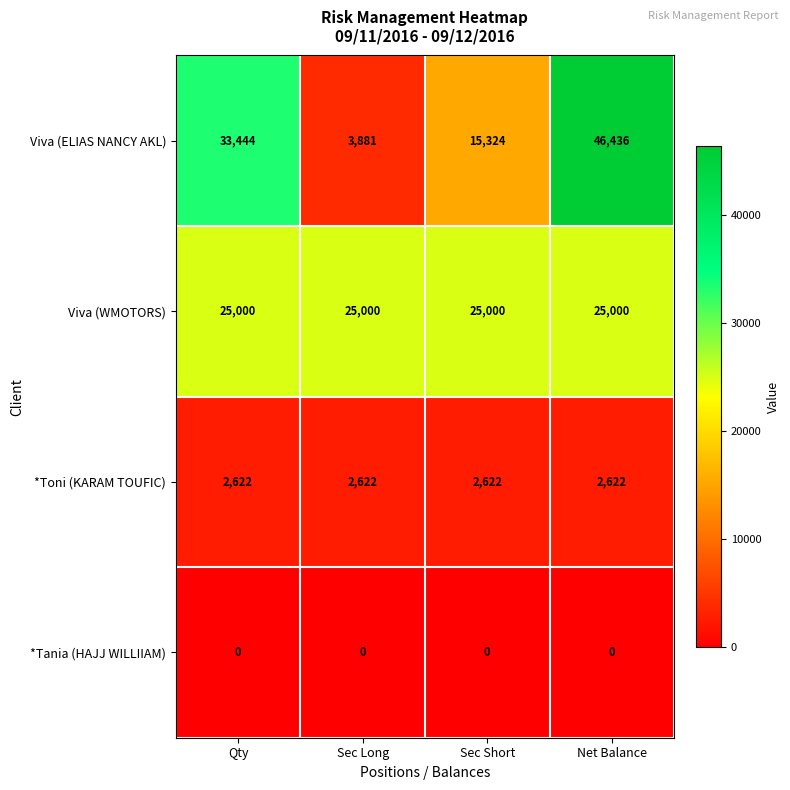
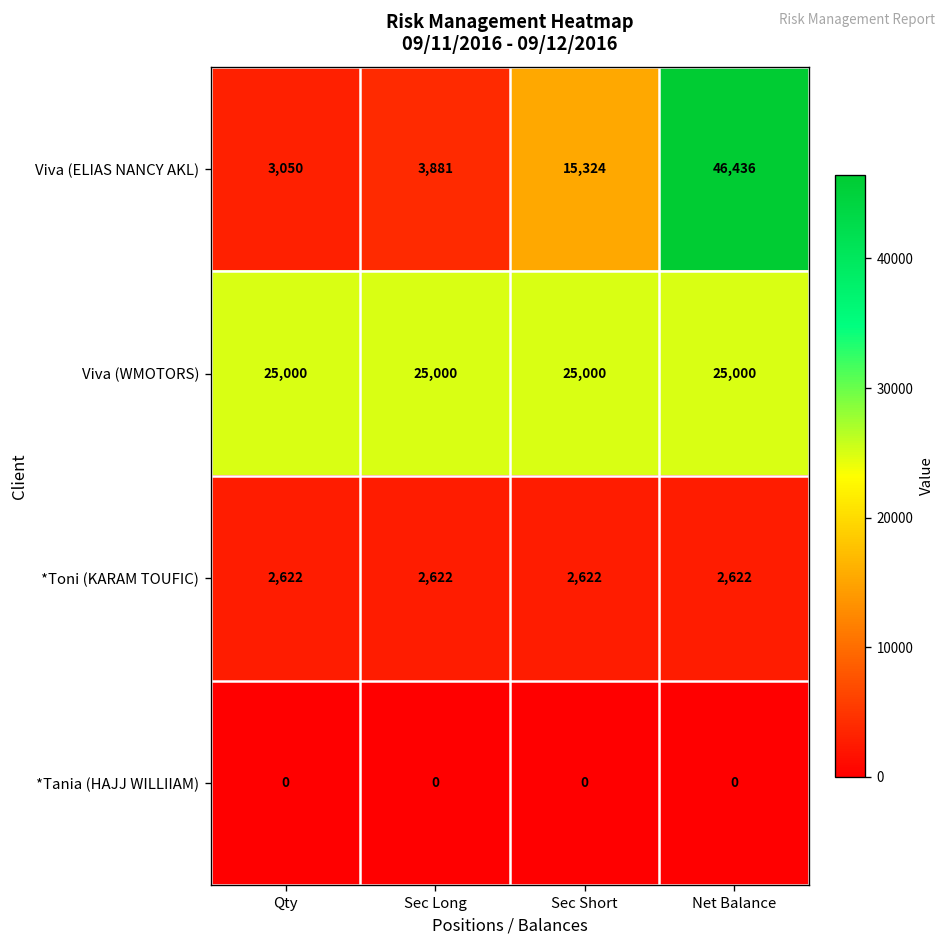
Viva (ELIAS NANCY AKL), Qty: 33,444 -> 3,050
